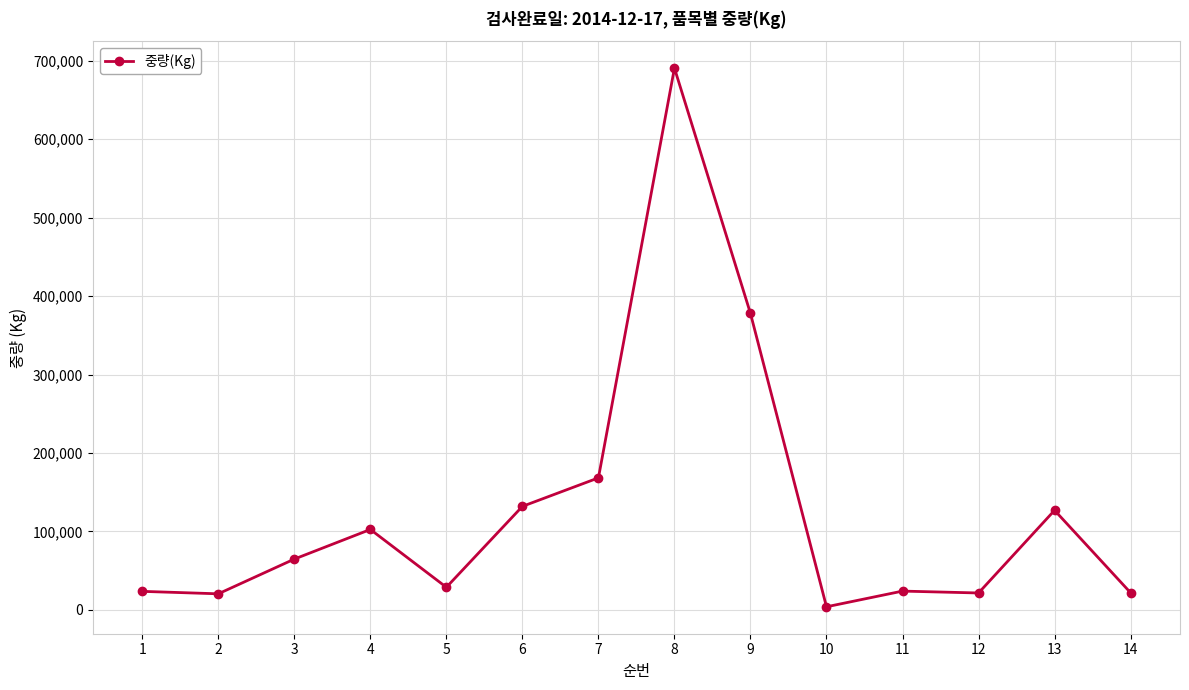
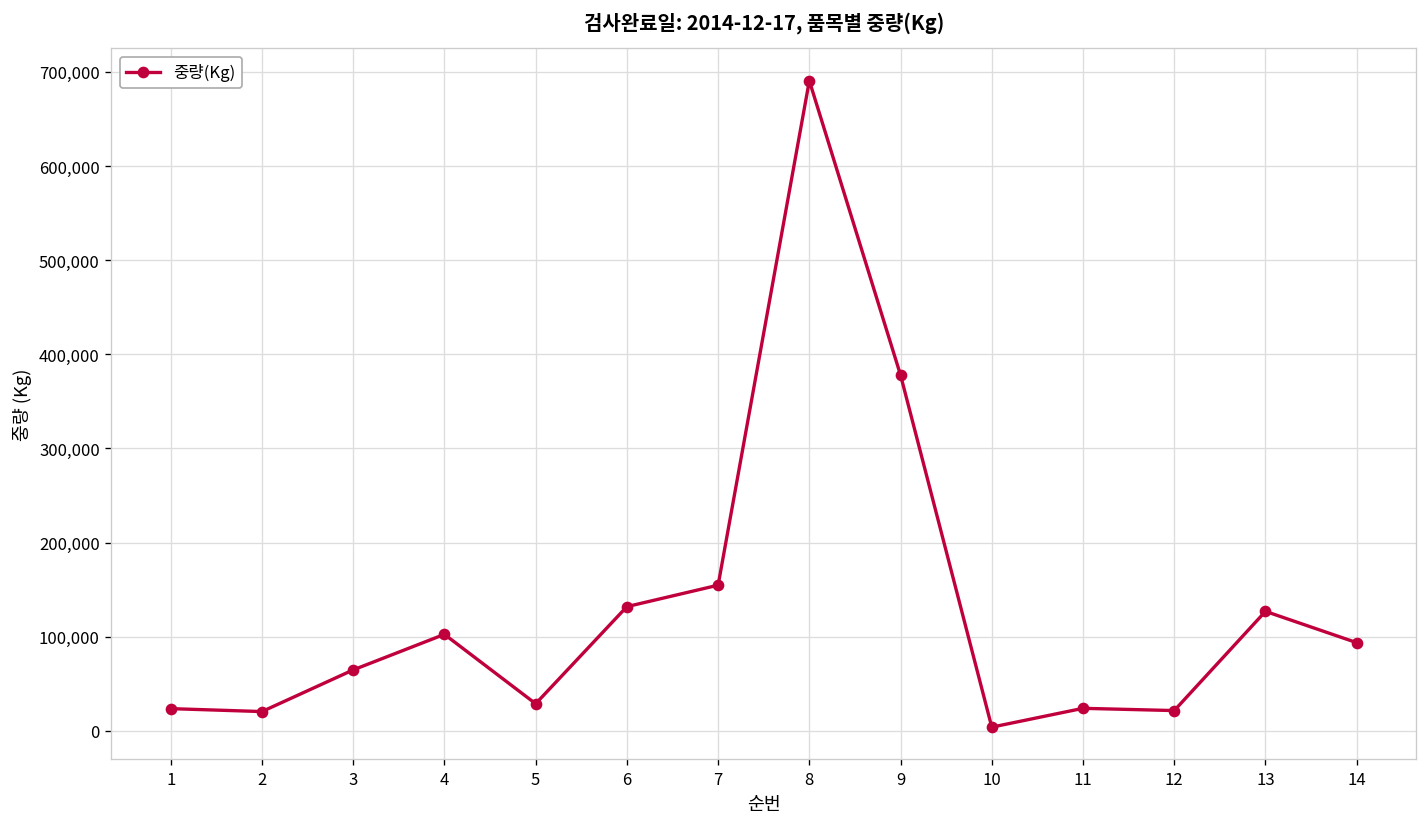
7: 170,000 -> 150,000
14: 20,000 -> 90,000
